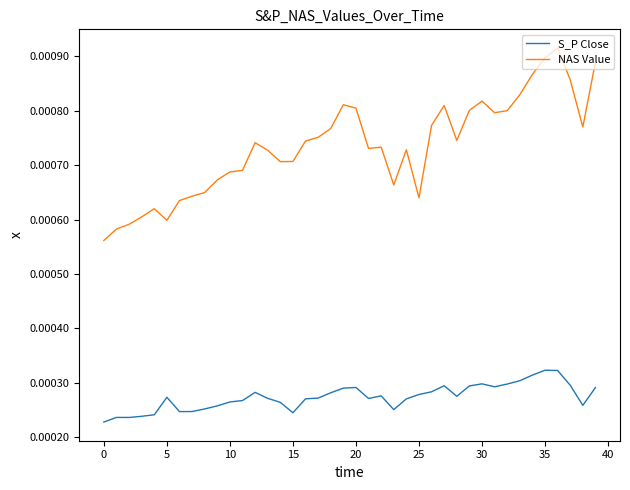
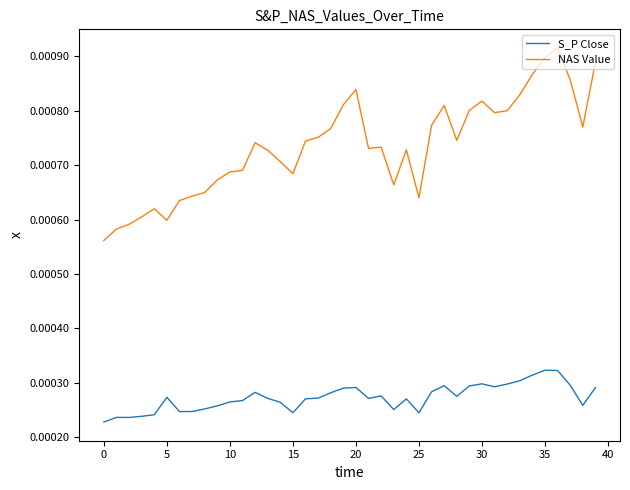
NAS Value, 15: 0.00071 -> 0.00068
NAS Value, 20: 0.00080 -> 0.00084
S_P Close, 25: 0.00028 -> 0.00024
